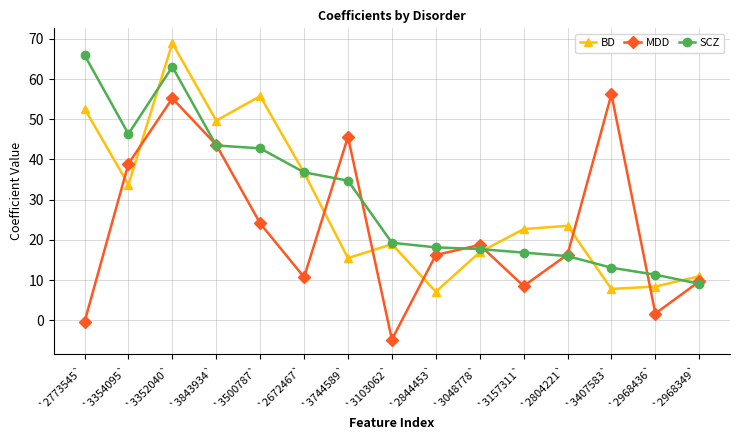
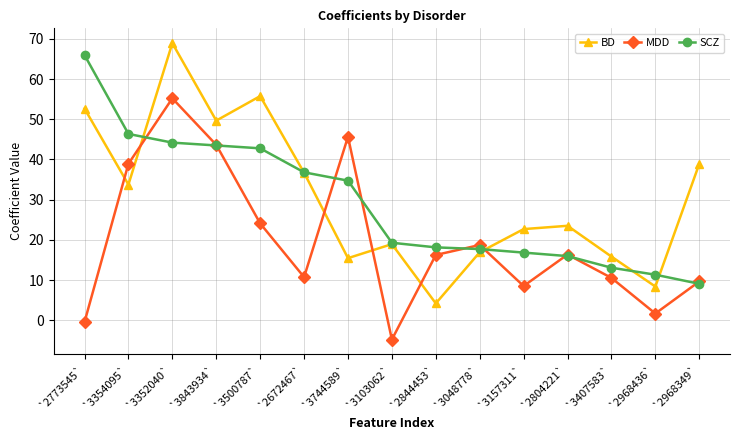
SCZ, `3352040`: 63 -> 44
BD, `2844453`: 7 -> 4
BD, `3407583`: 8 -> 16
MDD, `3407583`: 56 -> 11
BD, `2968349`: 11 -> 39
